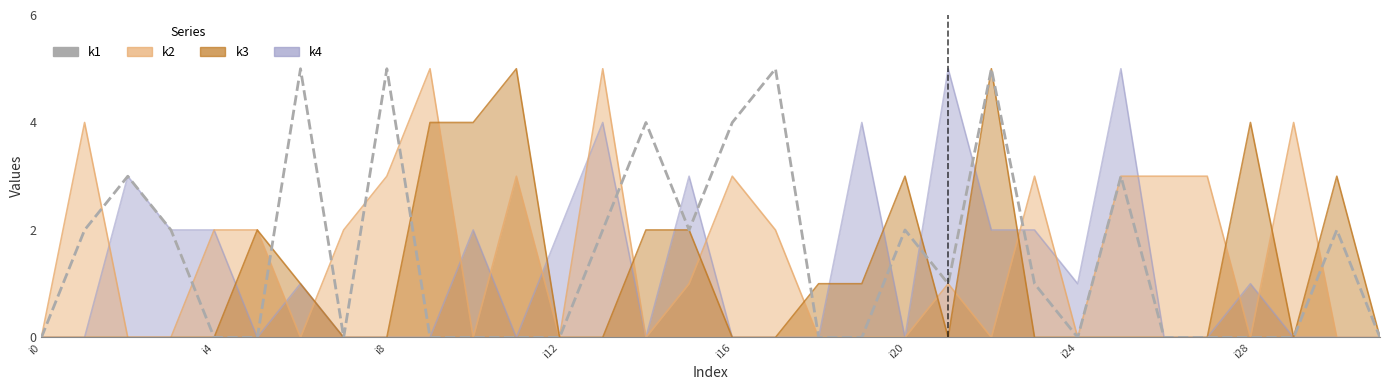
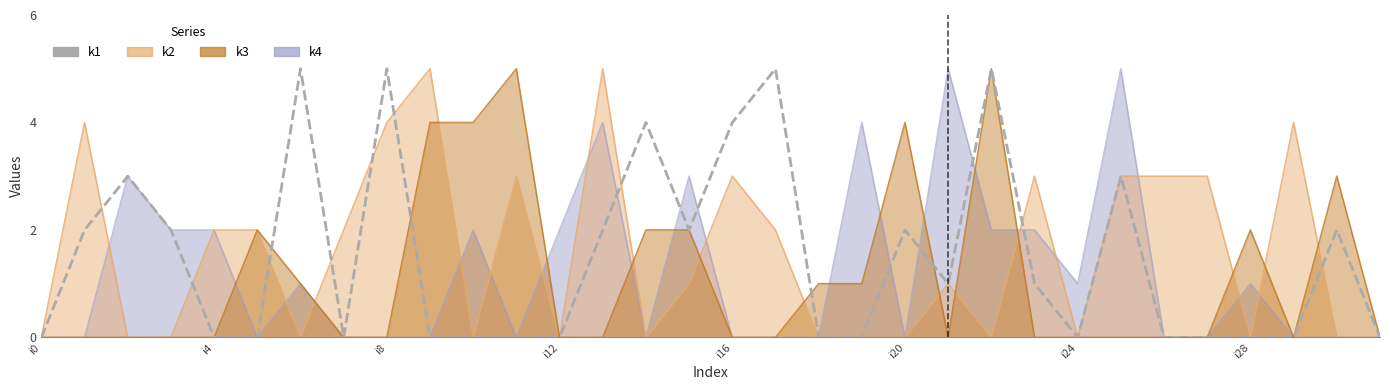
k2, i8: 3 -> 4
k3, i20: 3 -> 4
k3, i28: 4 -> 2
